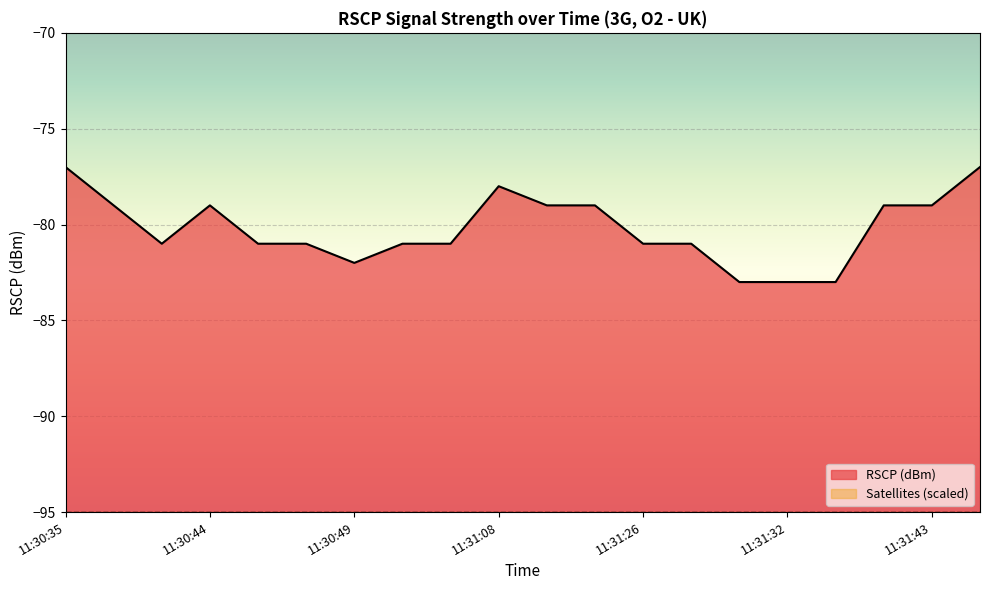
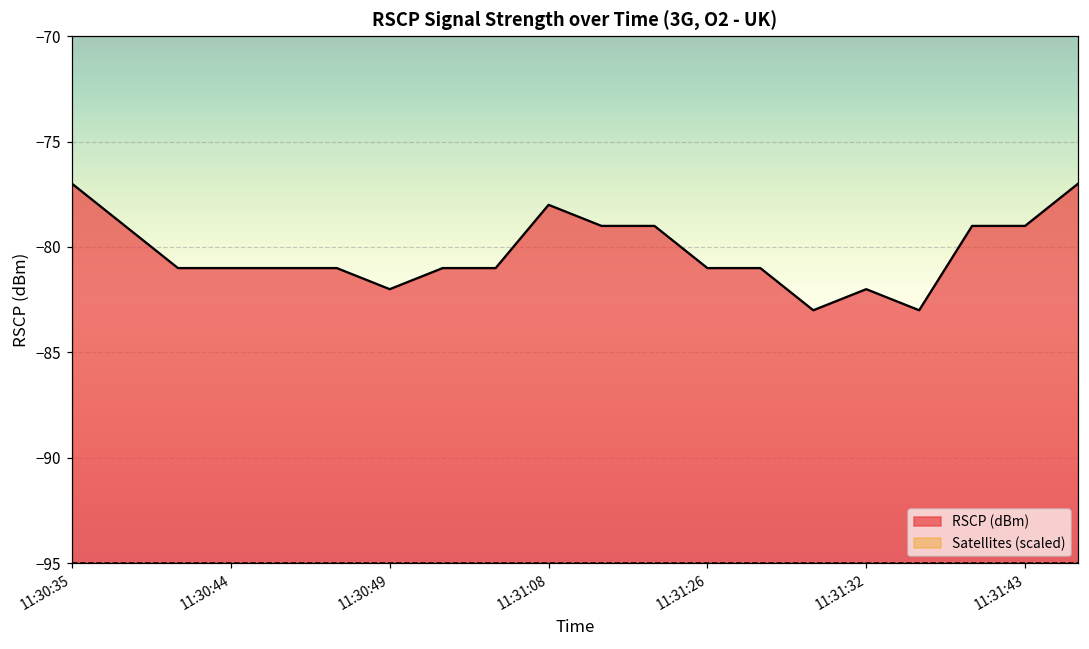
RSCP (dBm), 11:30:44: -79 -> -81
RSCP (dBm), 11:31:32: -83 -> -82
